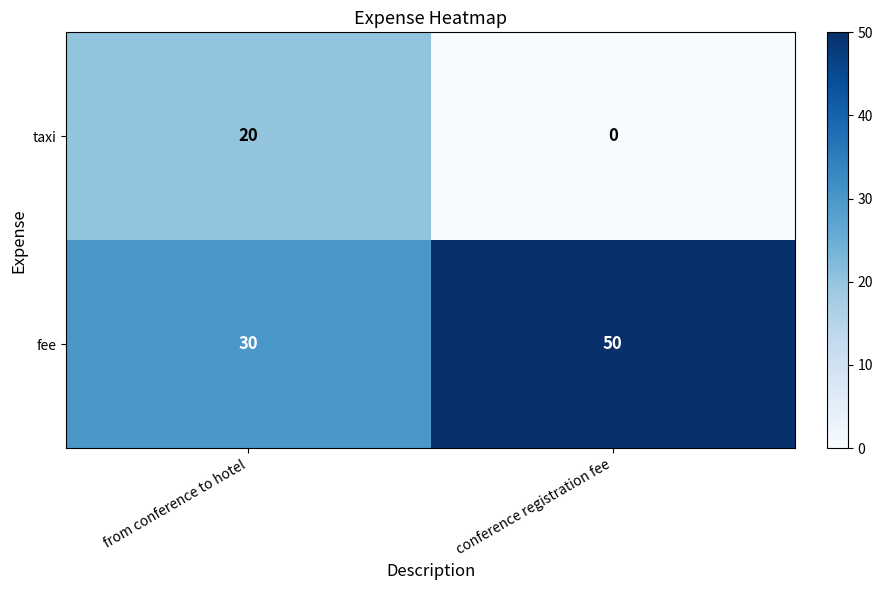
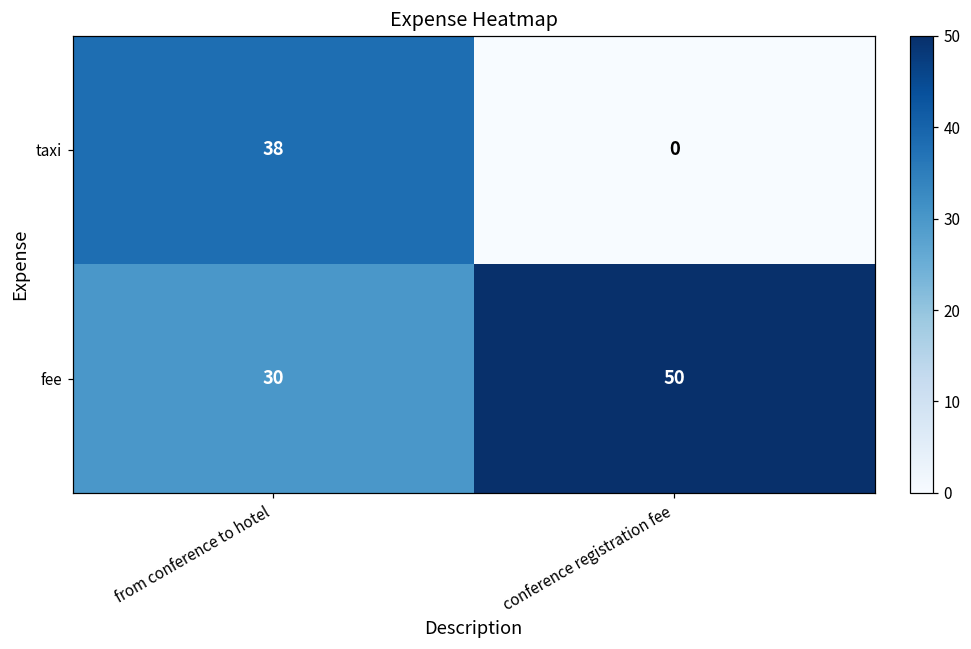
taxi, from conference to hotel: 20 -> 38
